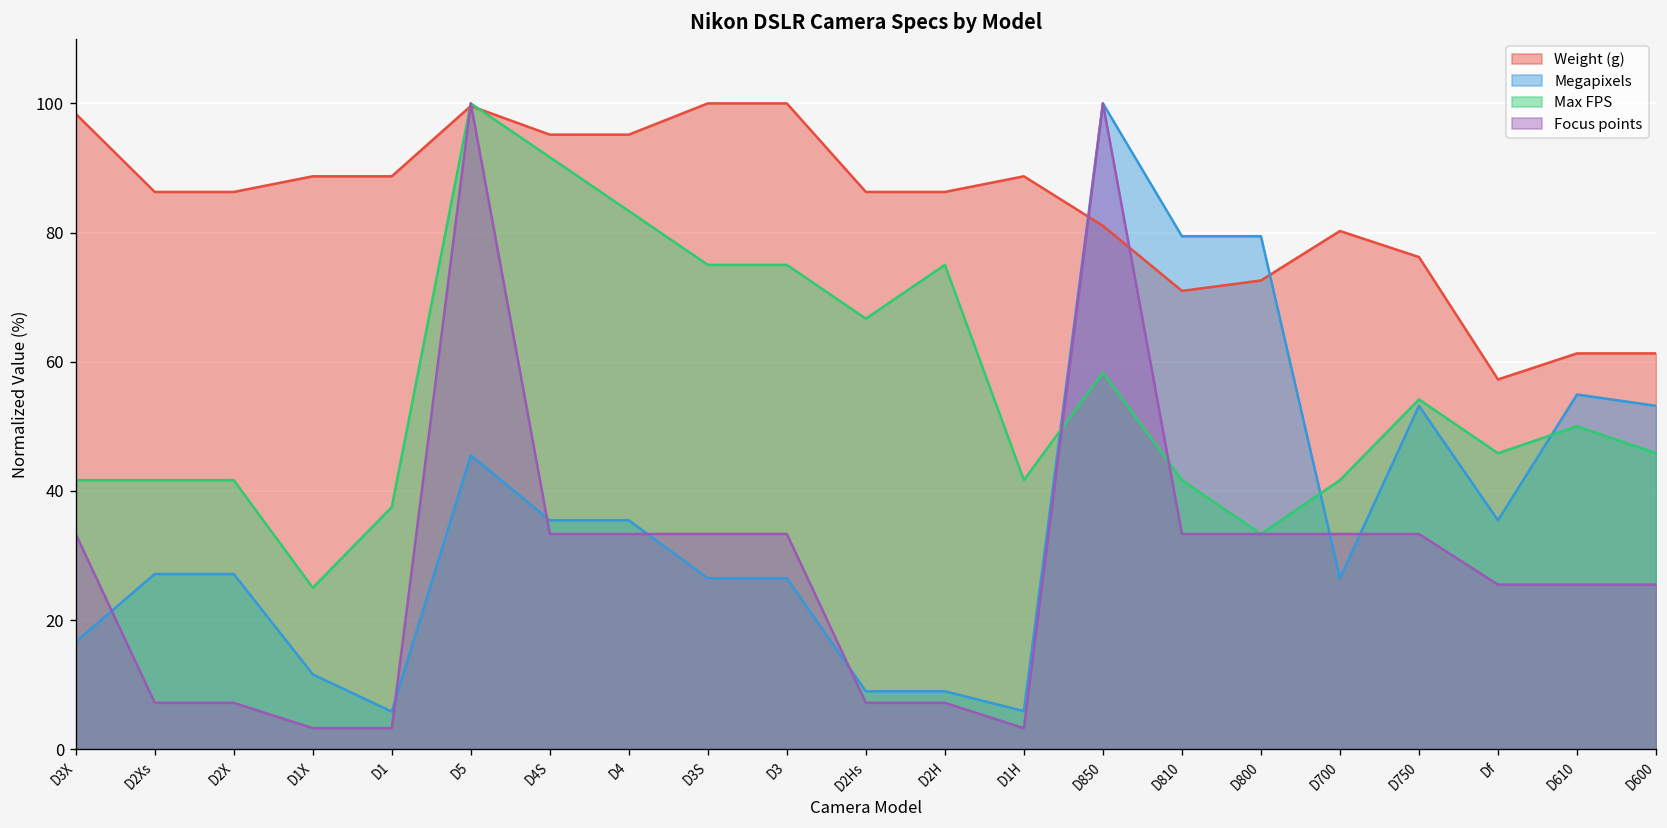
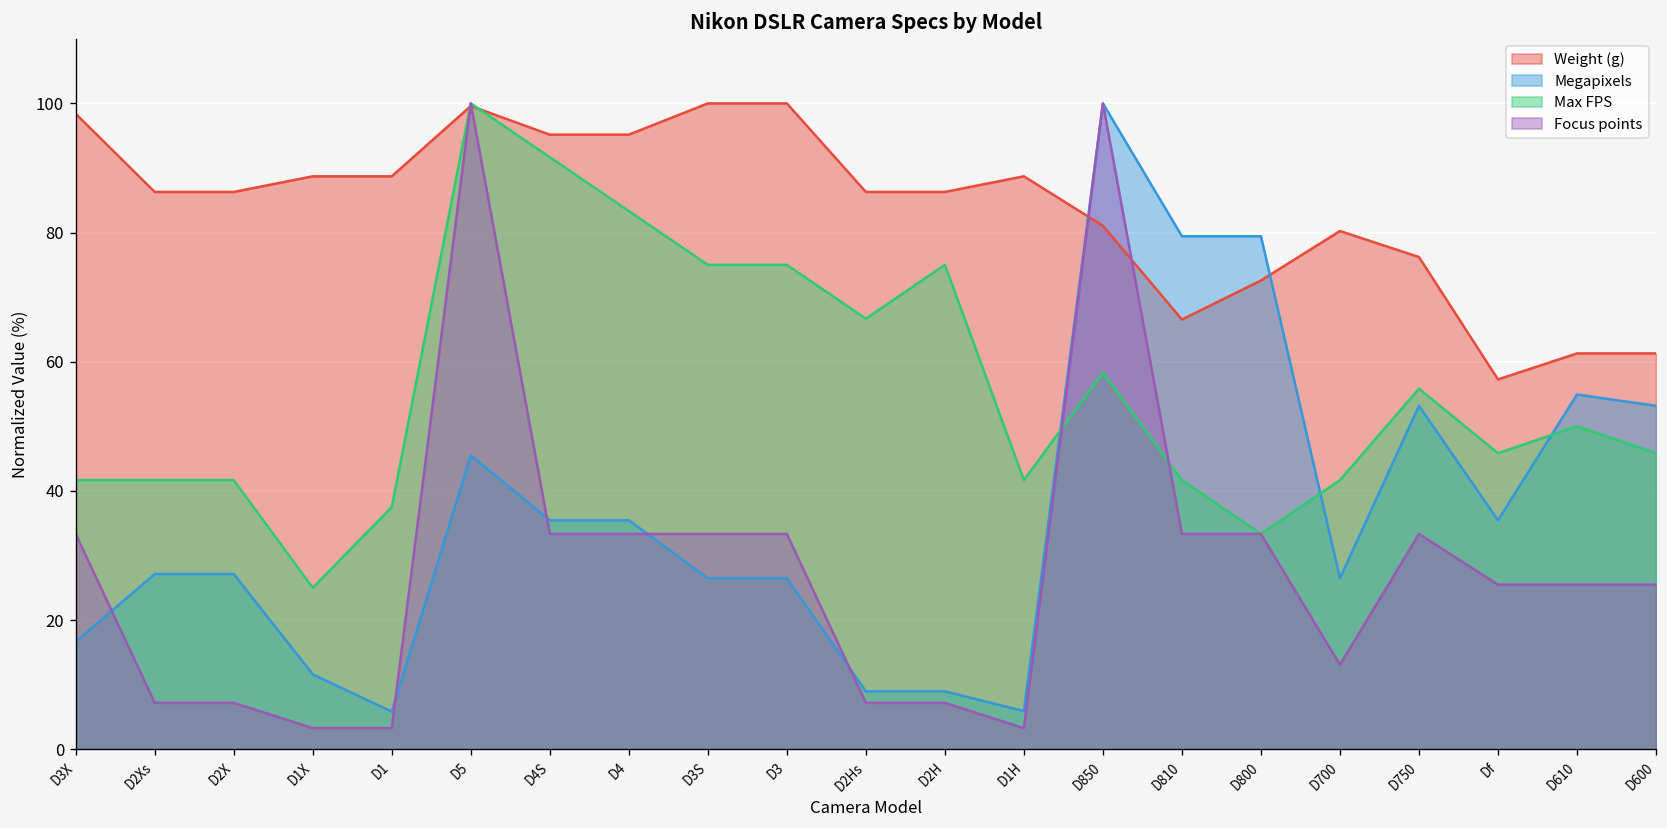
Weight (g), D810: 71 -> 67
Focus points, D700: 33 -> 13
Max FPS, D750: 54 -> 56
